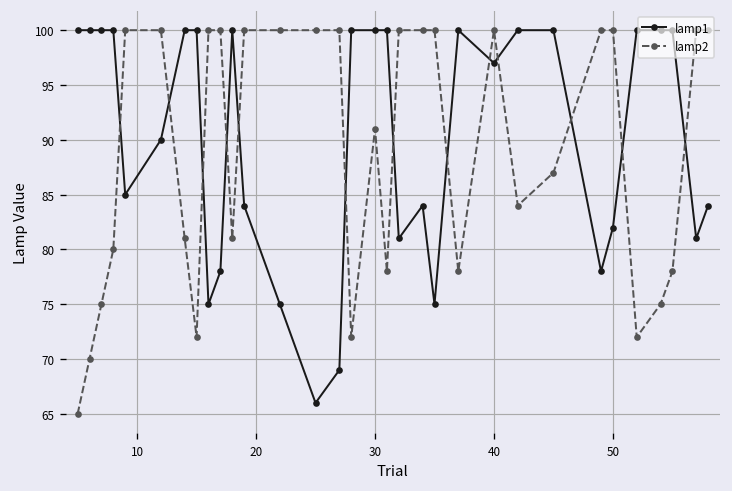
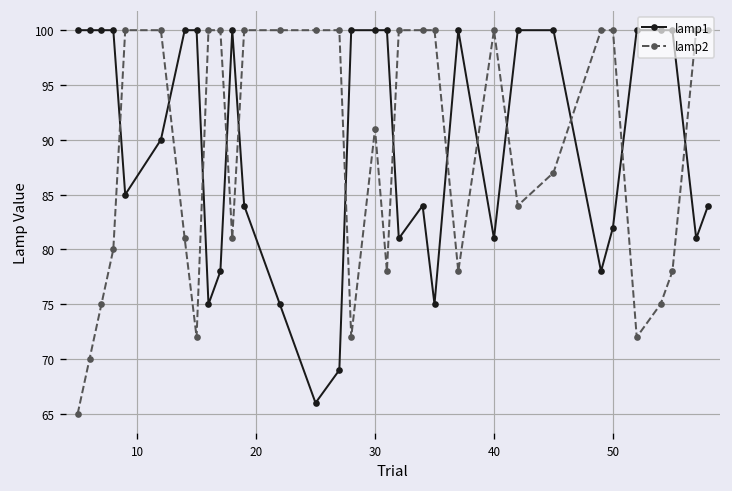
lamp1, 40: 97 -> 81
